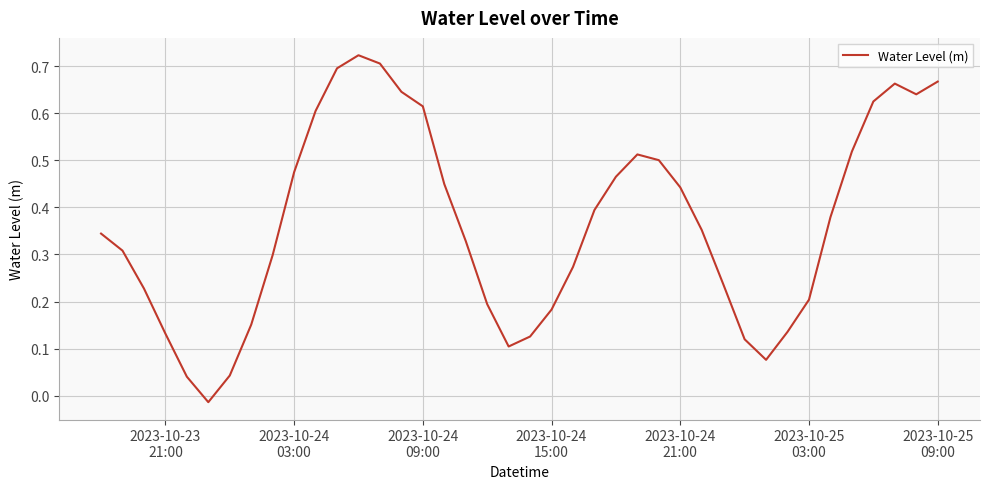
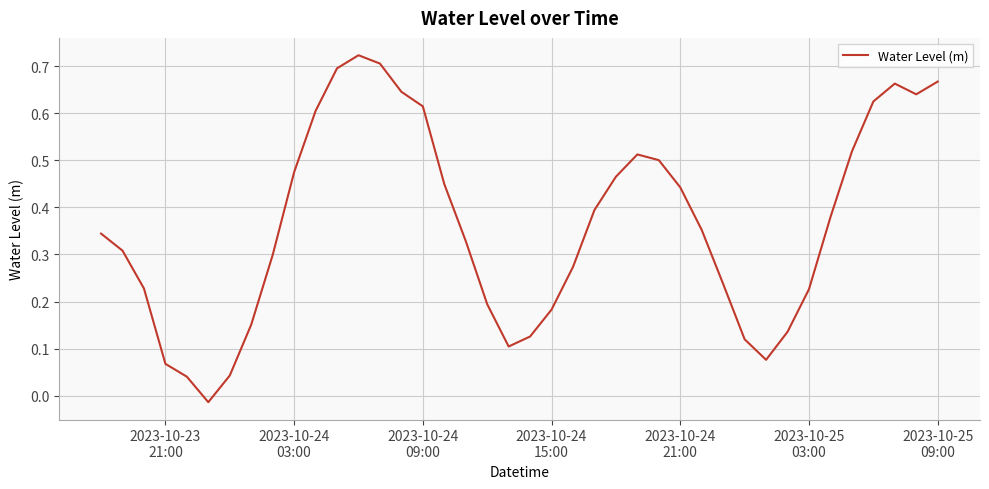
2023-10-23 21:00: 0.13 -> 0.07
2023-10-25 03:00: 0.20 -> 0.23
